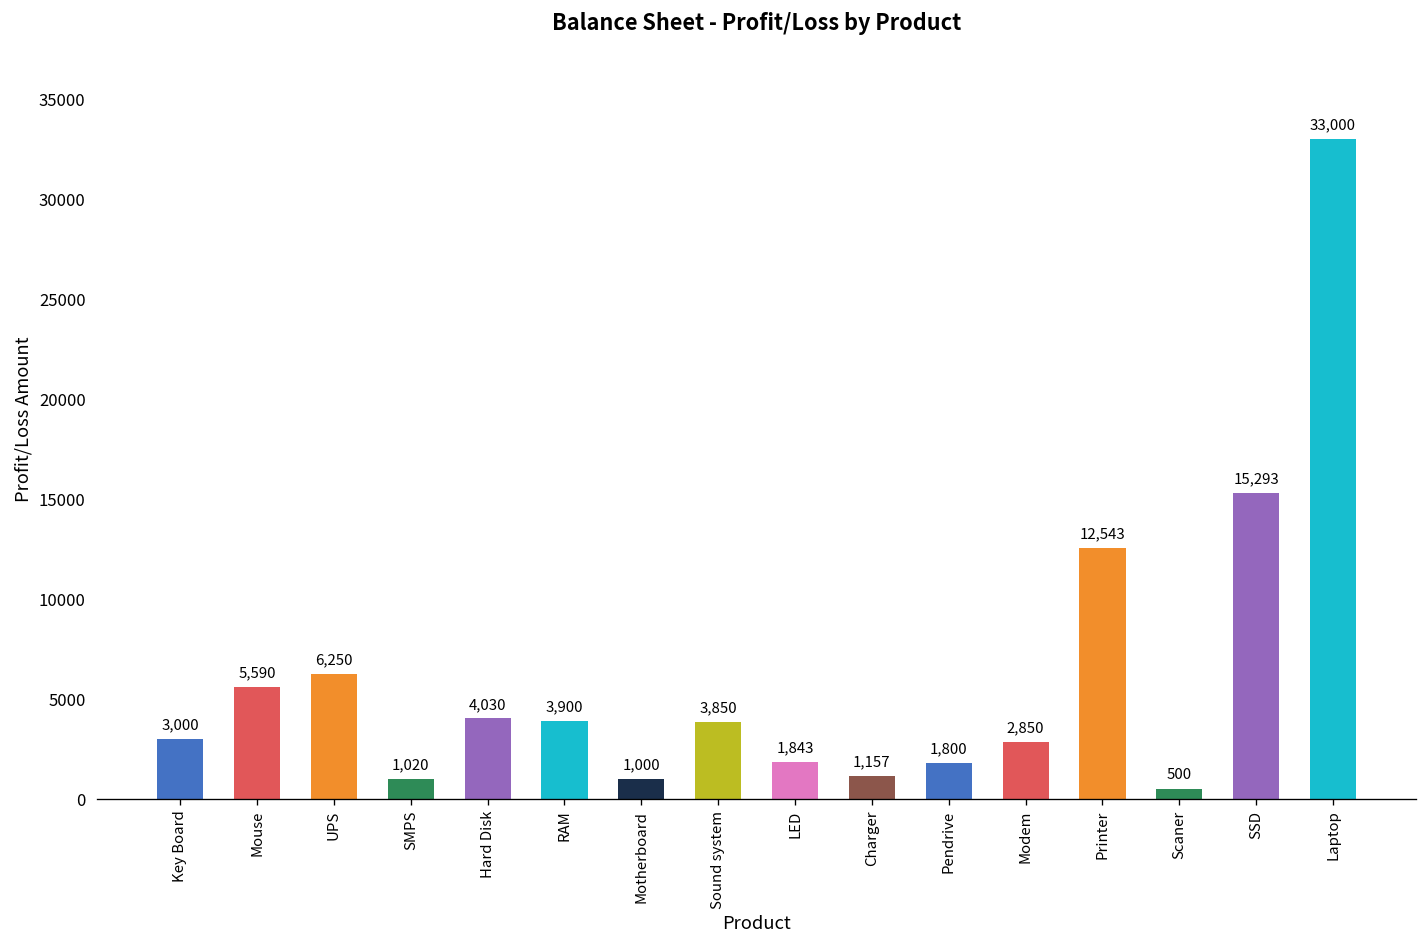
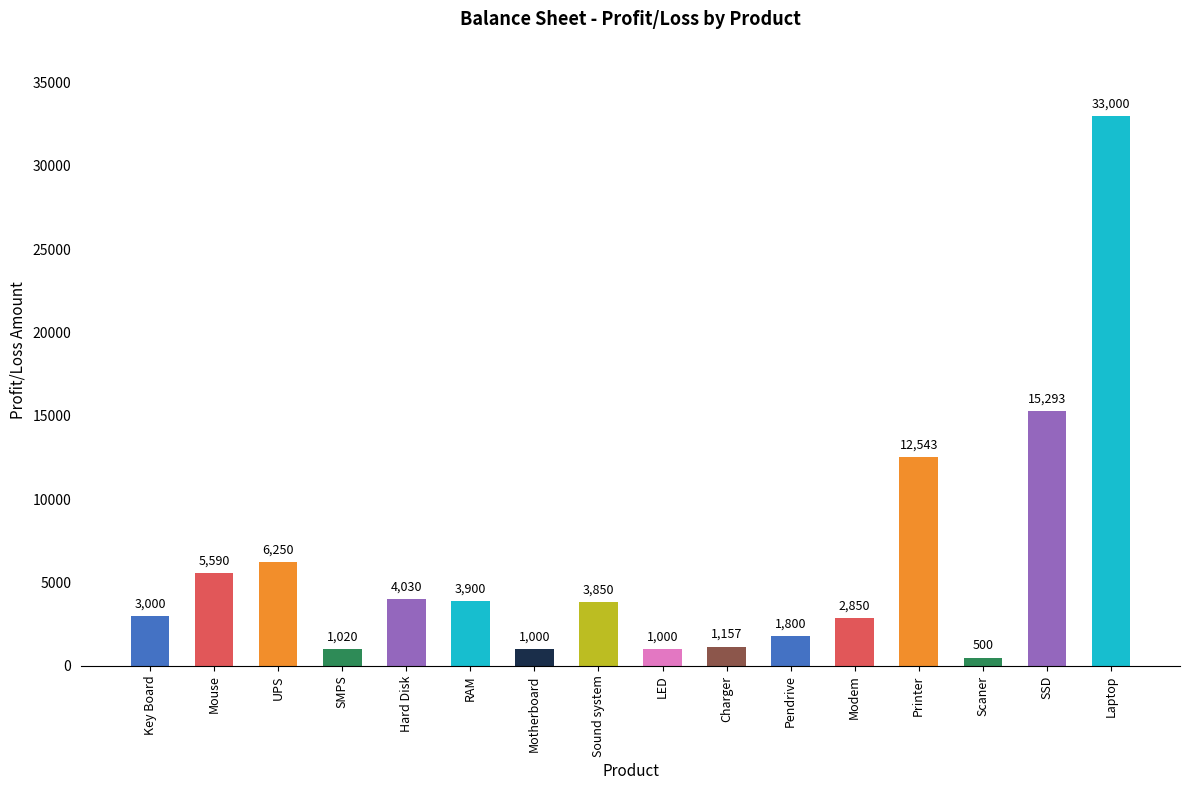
LED: 1,843 -> 1,000
